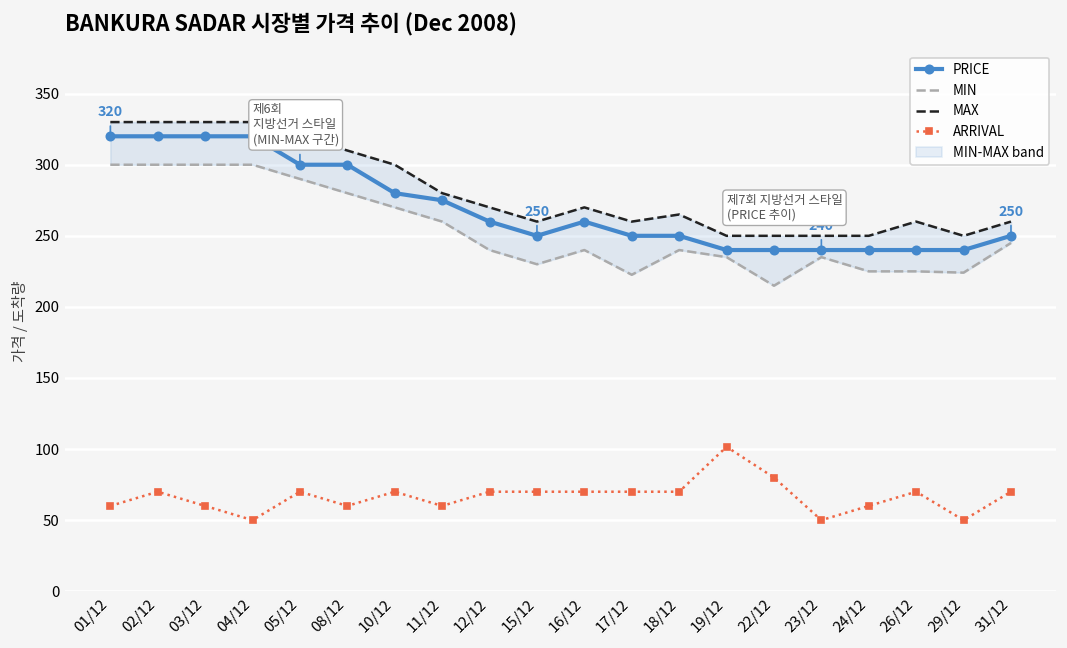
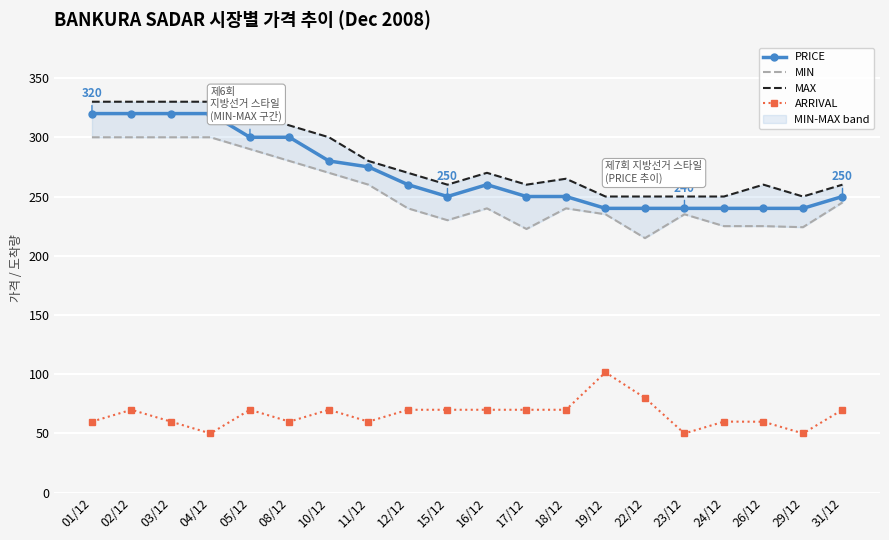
ARRIVAL, 26/12: 70 -> 60
